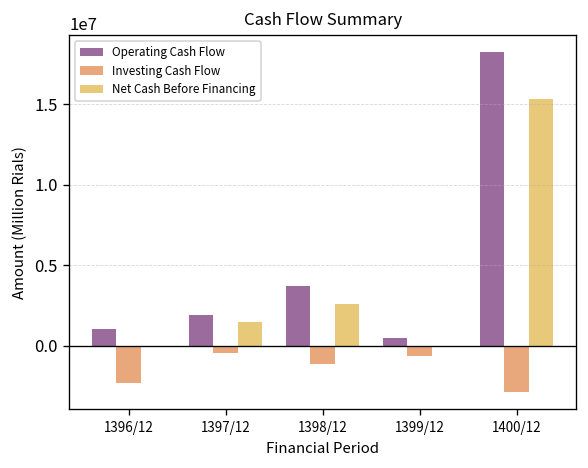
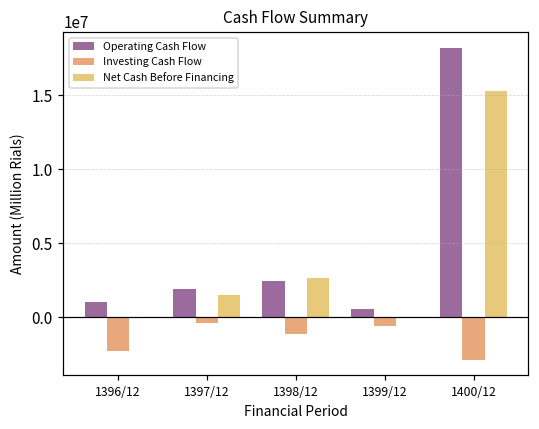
Operating Cash Flow, 1398/12: 3700000 -> 2500000
